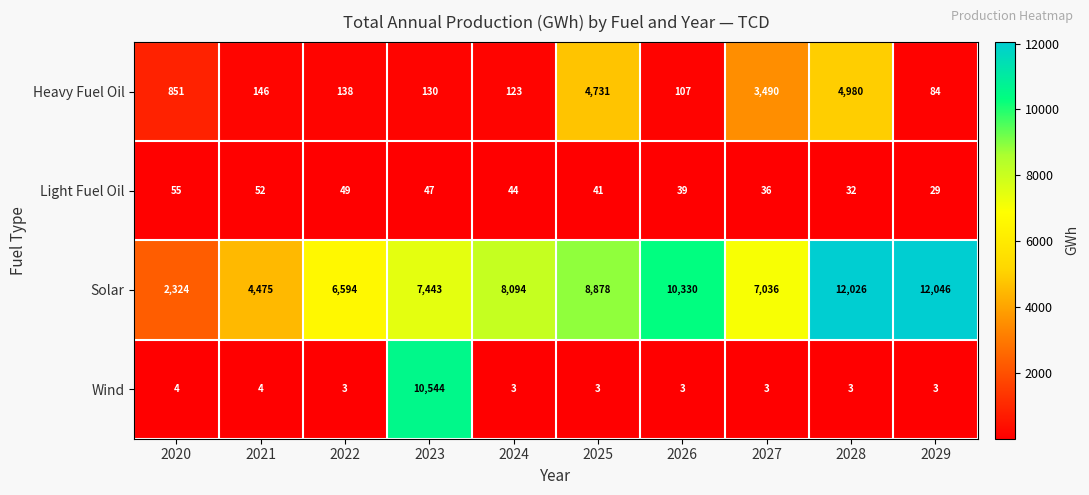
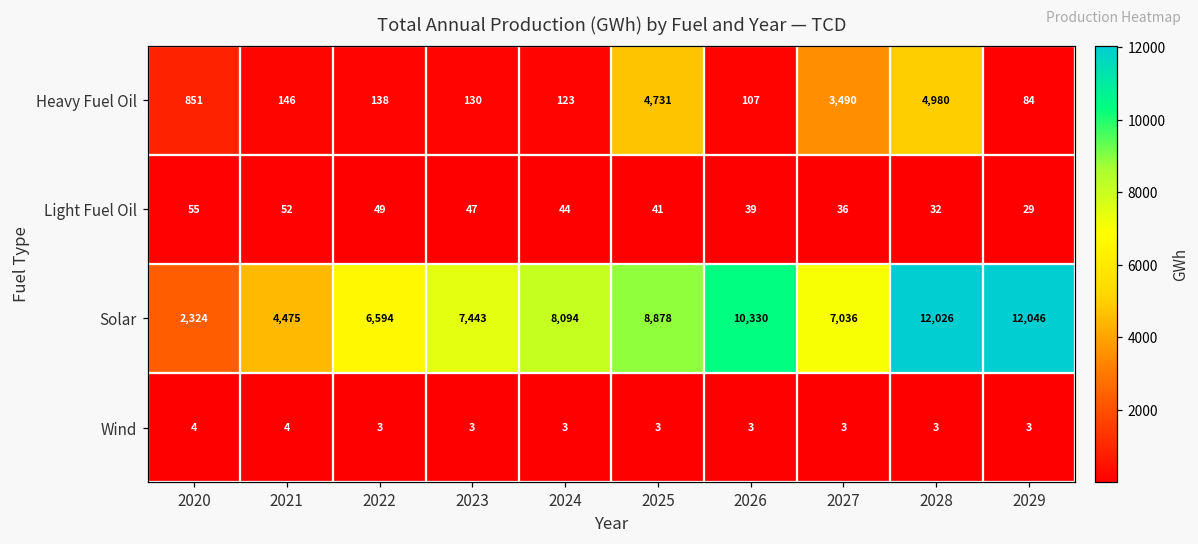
Wind, 2023: 10,544 -> 3
